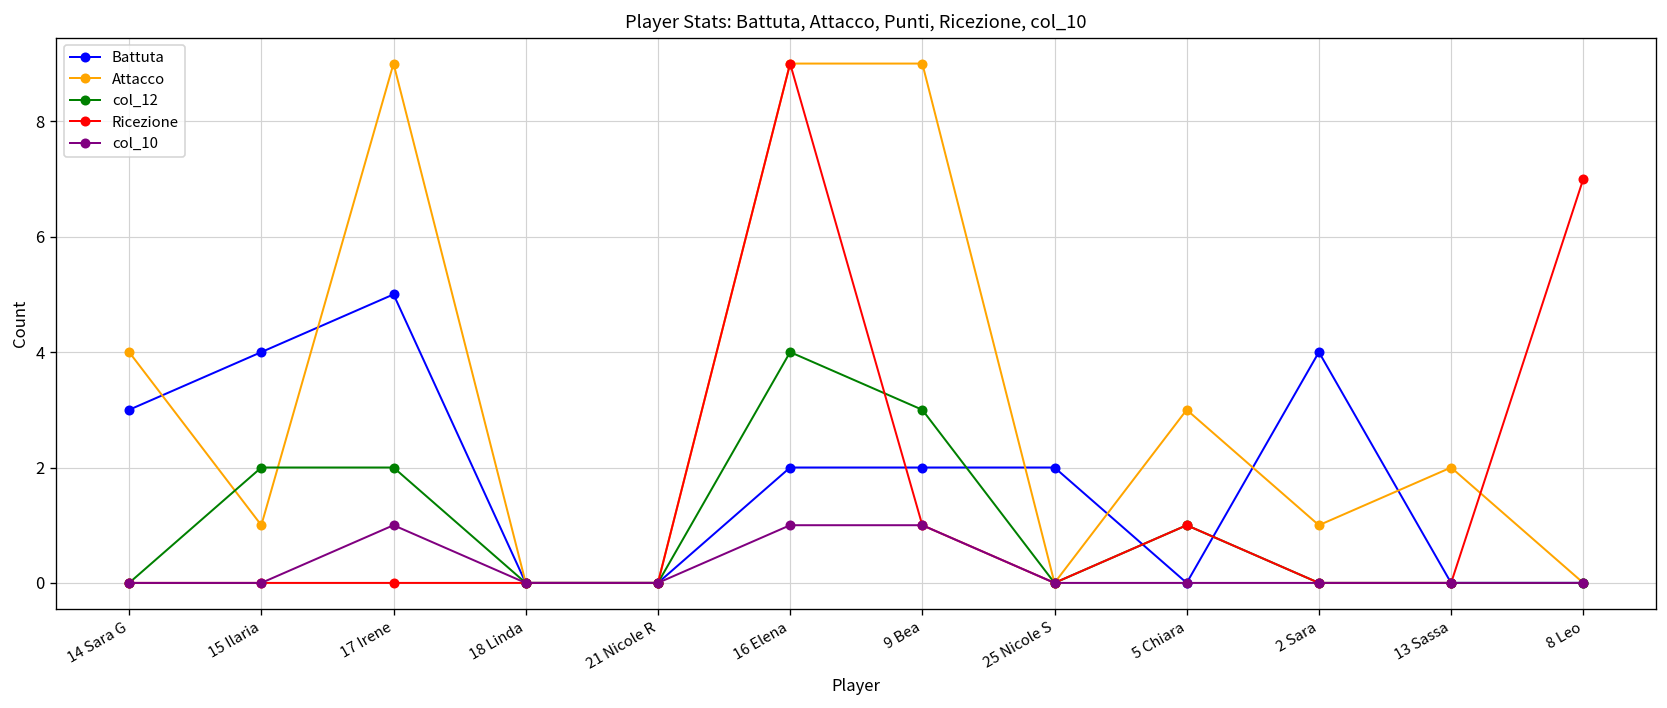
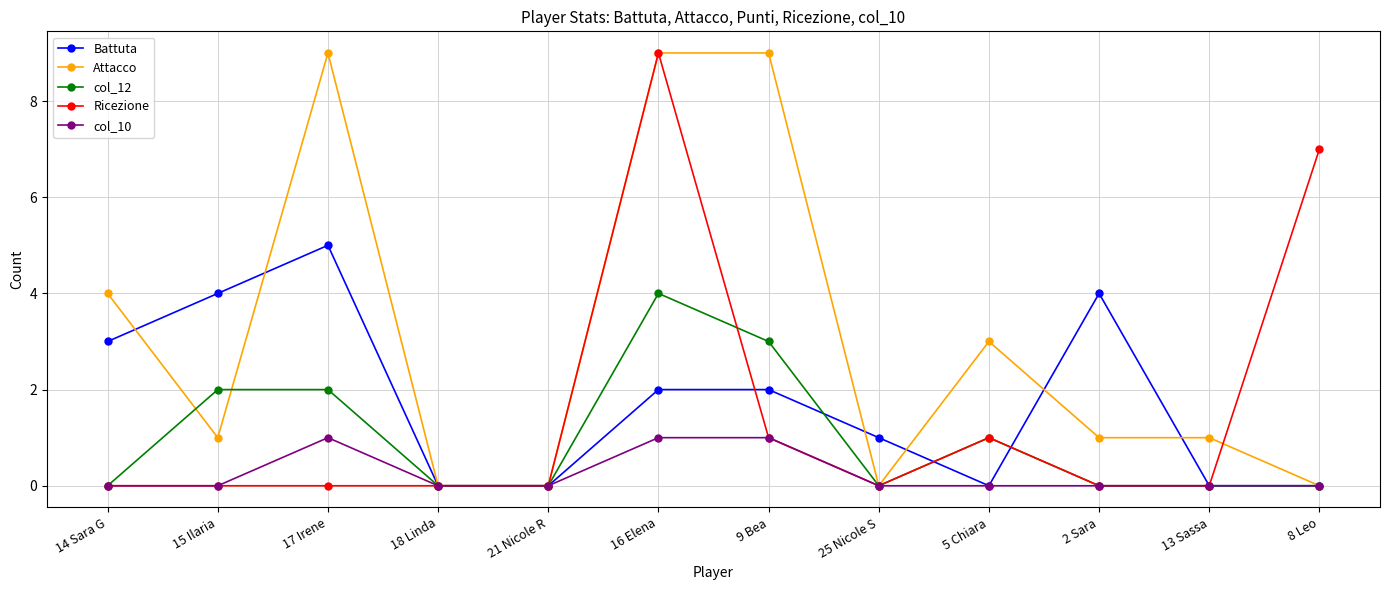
Battuta, 25 Nicole S: 2 -> 1
Attacco, 13 Sassa: 2 -> 1
